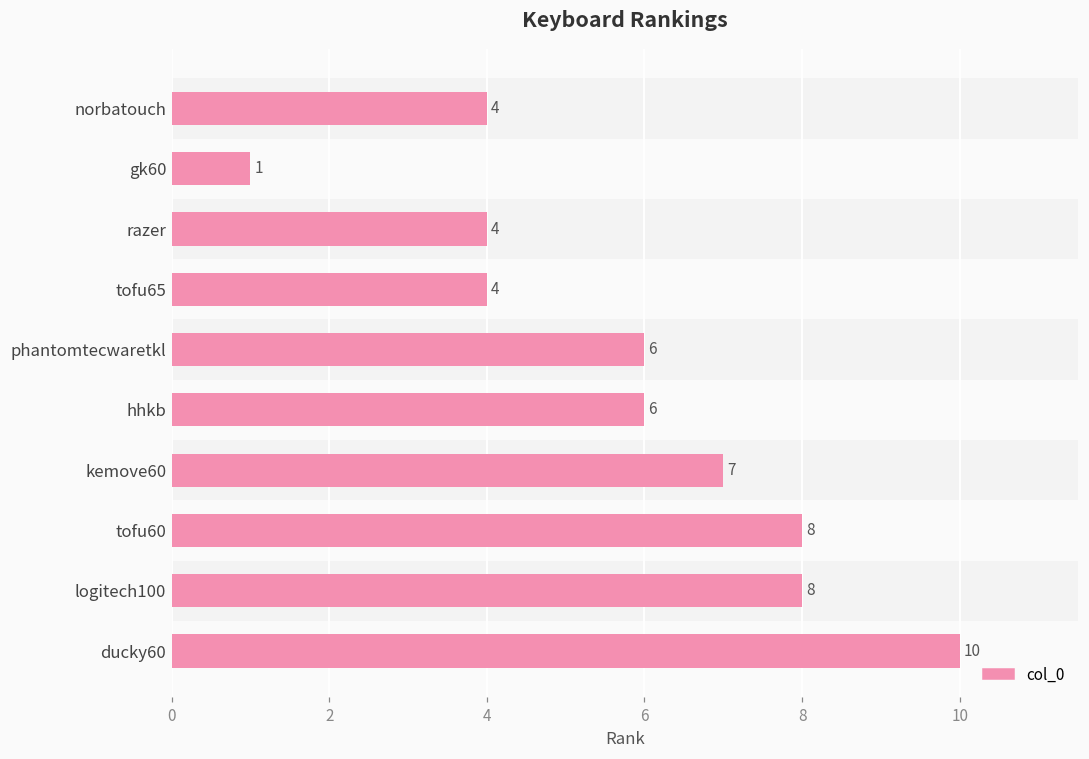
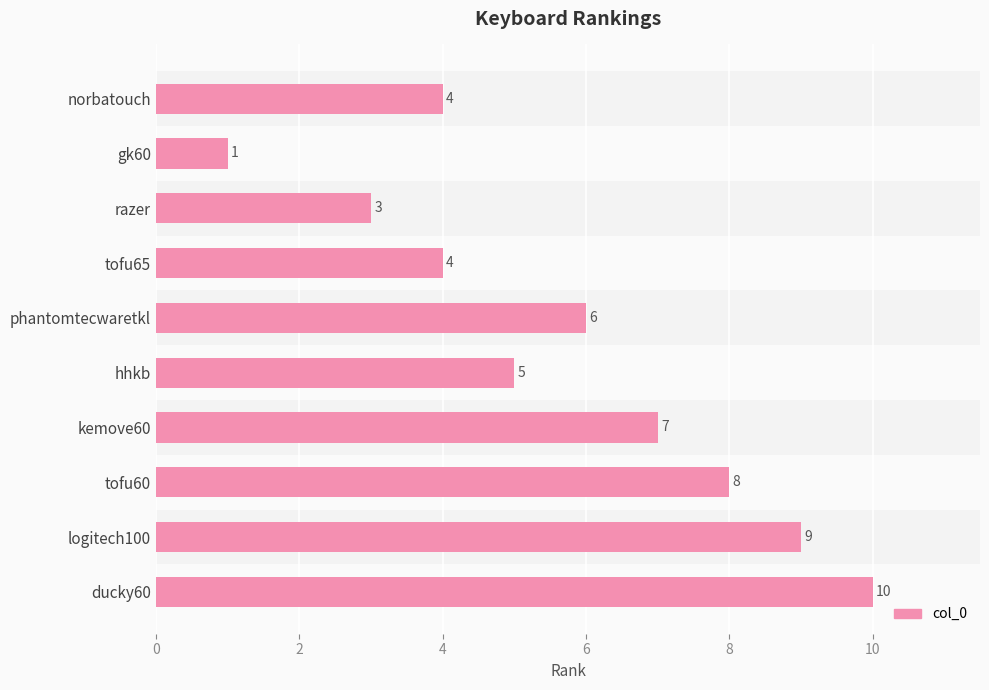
razer: 4 -> 3
hhkb: 6 -> 5
logitech100: 8 -> 9
